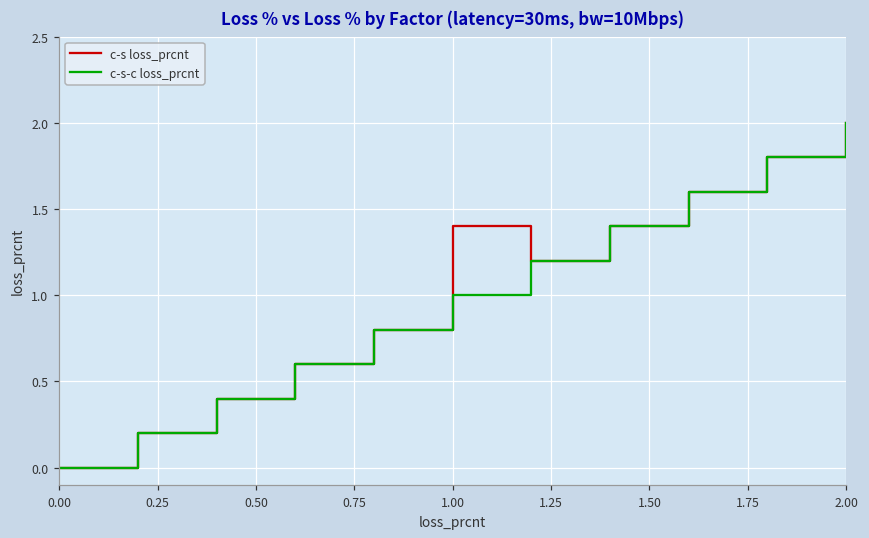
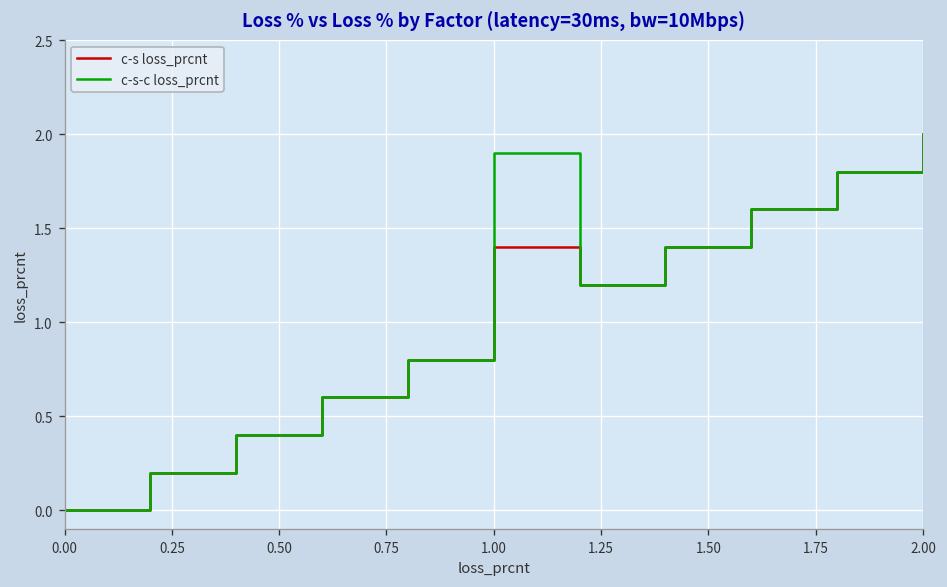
c-s-c loss_prcnt, 1.00: 1.0 -> 1.9
